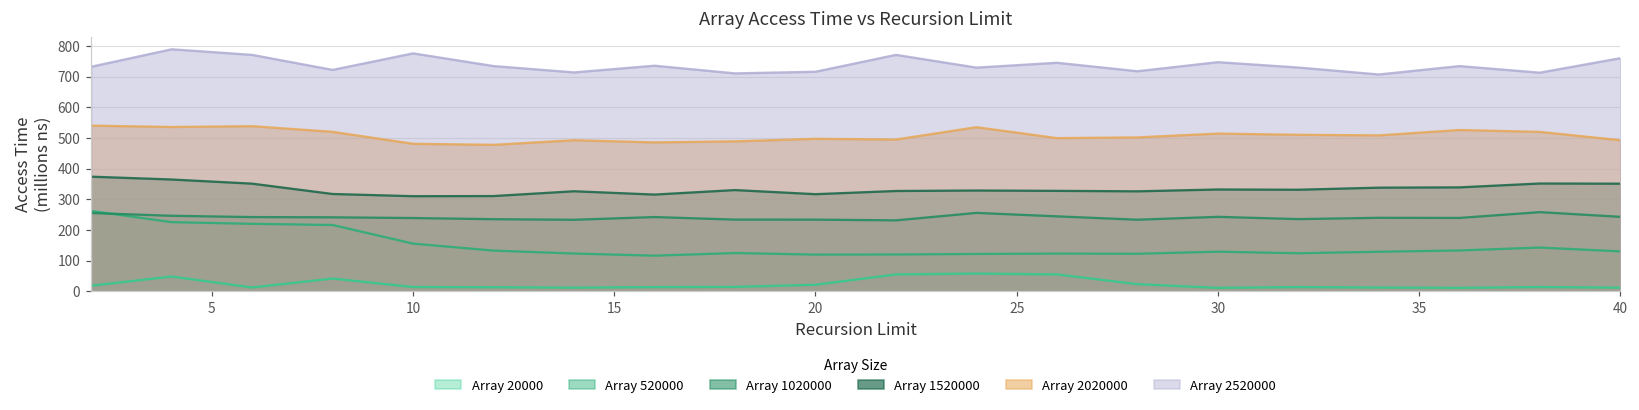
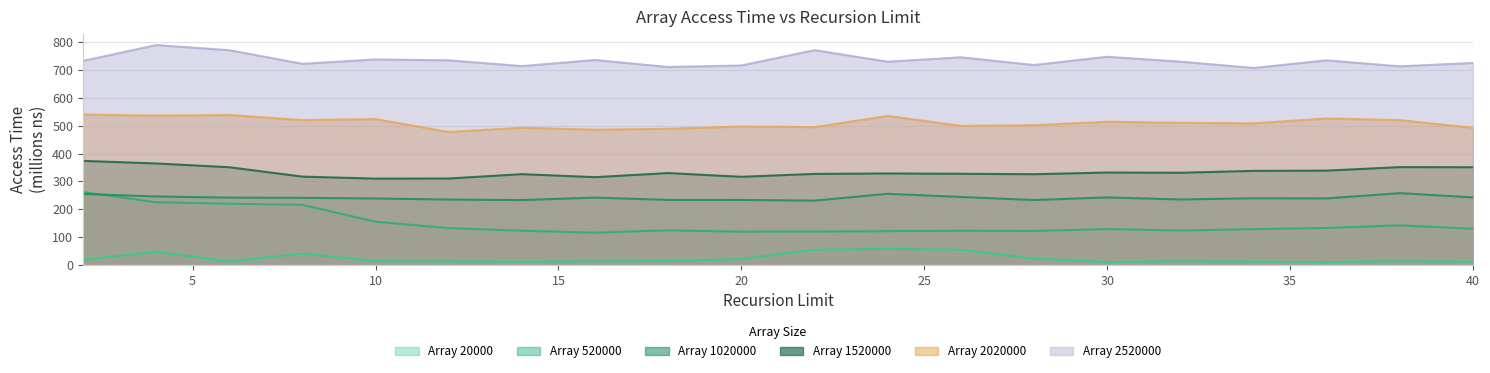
Array 2020000, 10: 480 -> 520
Array 2520000, 10: 780 -> 740
Array 2520000, 40: 760 -> 730
